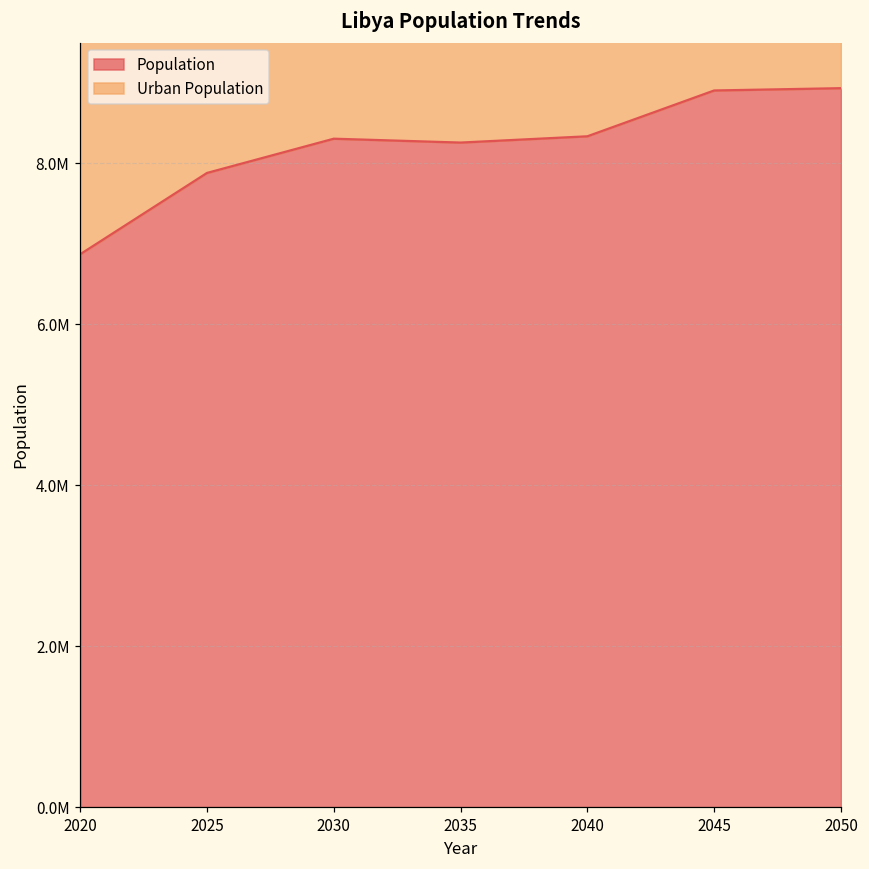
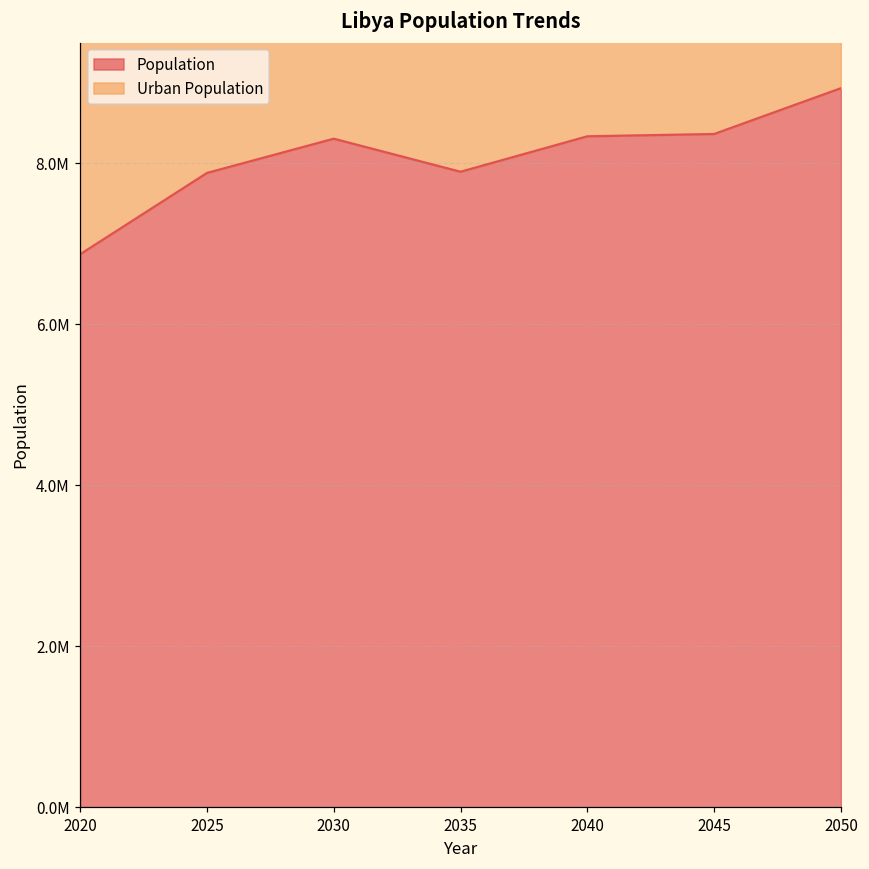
Population, 2035: 8300000 -> 7900000
Population, 2045: 8900000 -> 8400000
